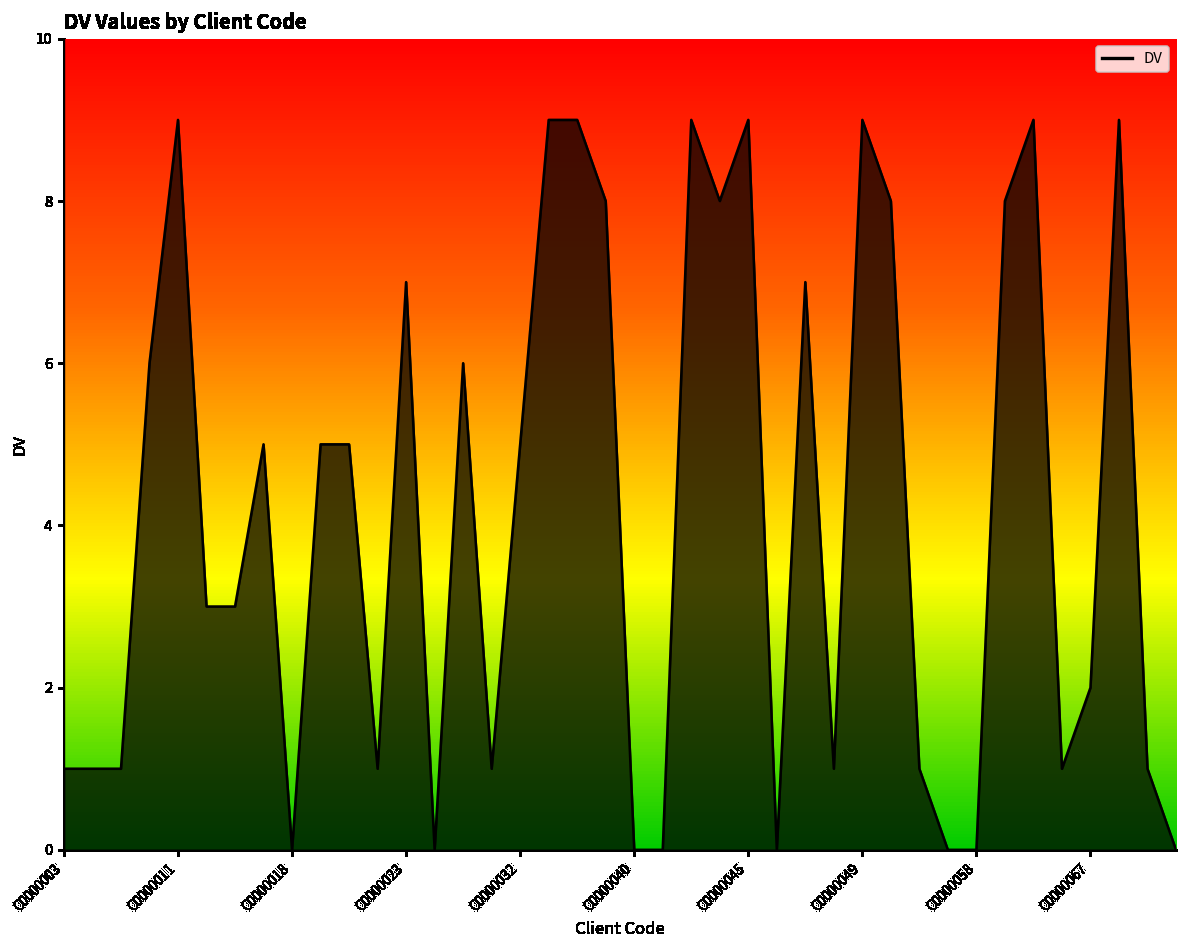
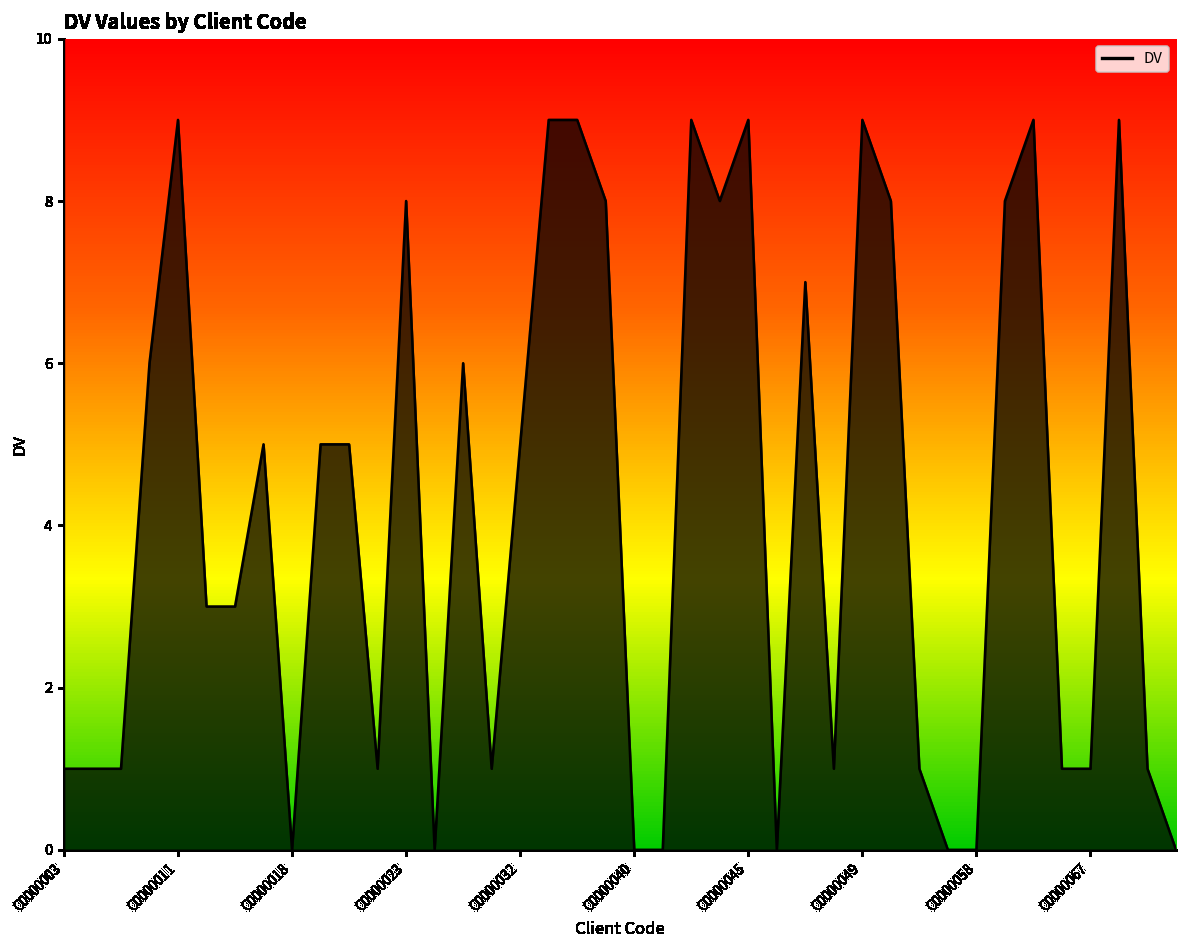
C0000023: 7 -> 8
C0000067: 2 -> 1
